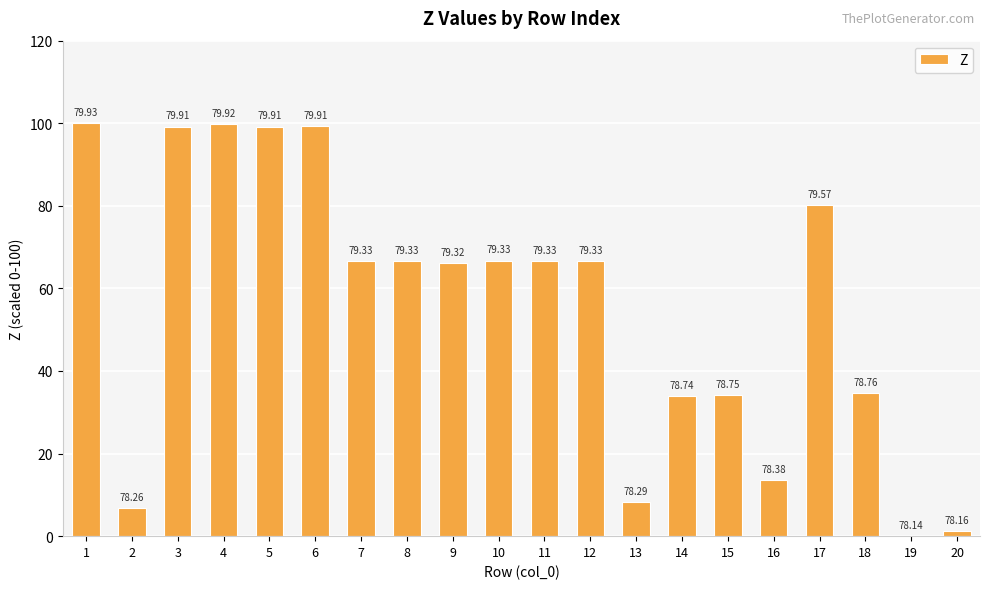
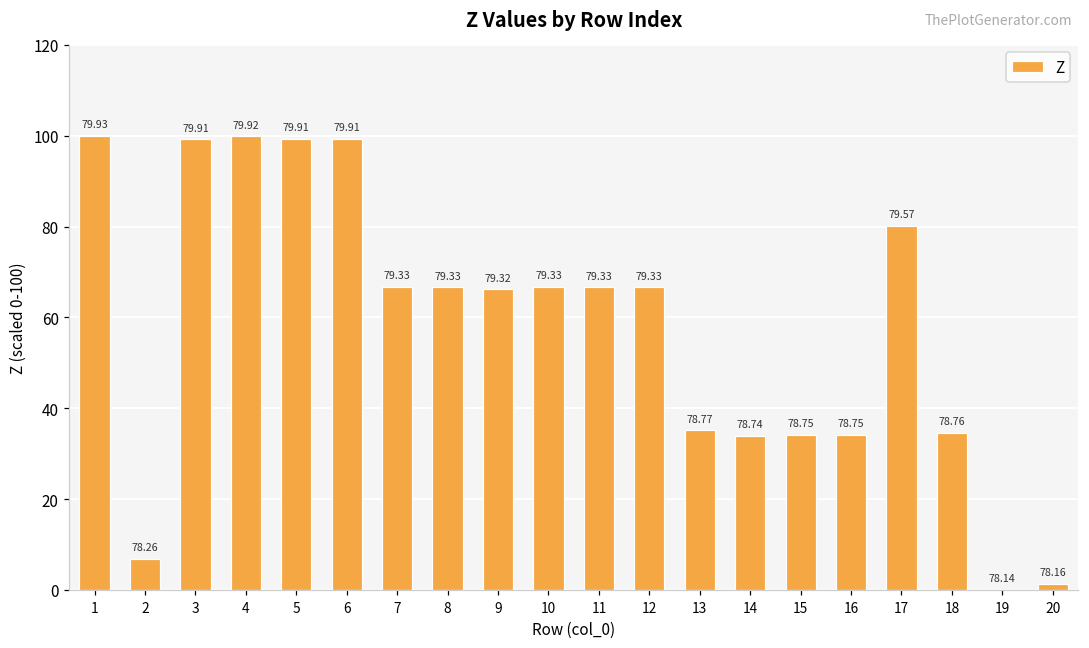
13: 78.29 -> 78.77
16: 78.38 -> 78.75
